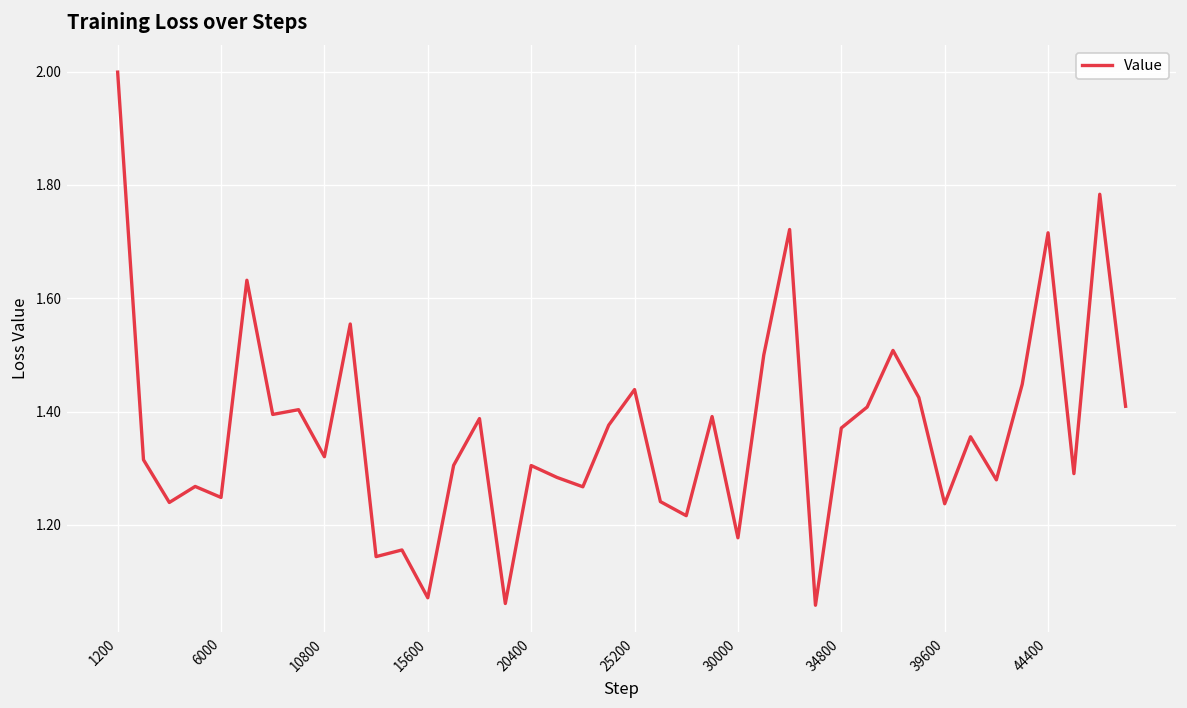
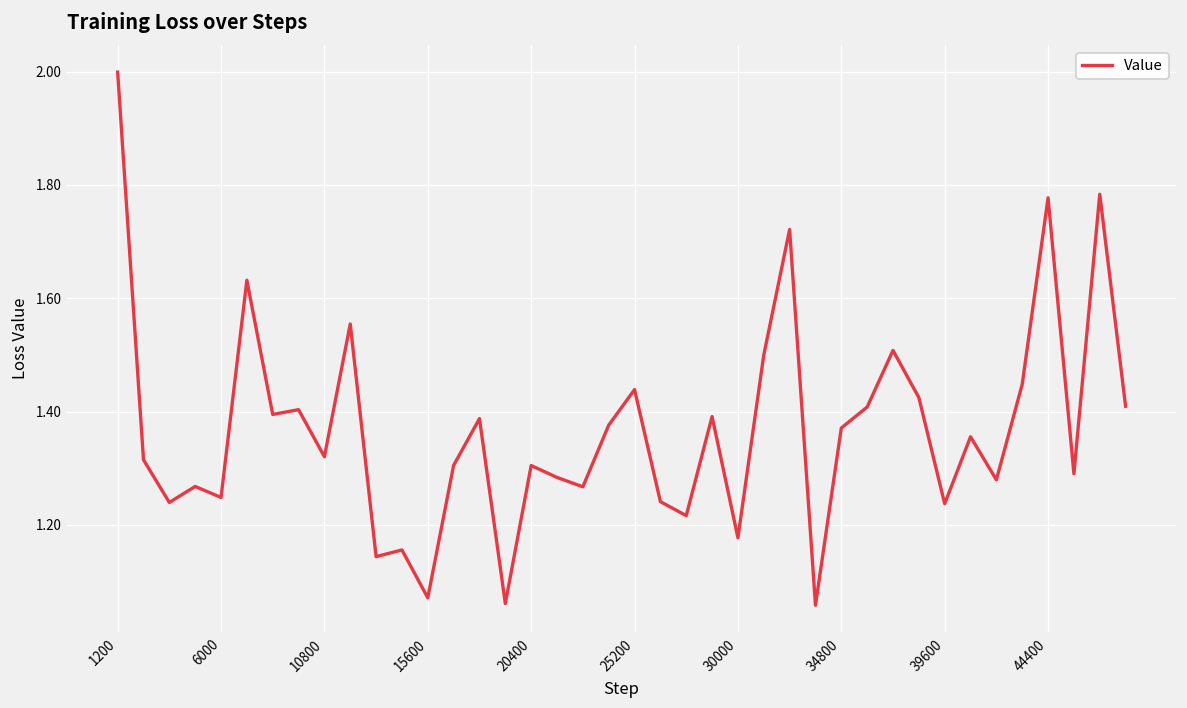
44400: 1.72 -> 1.78
